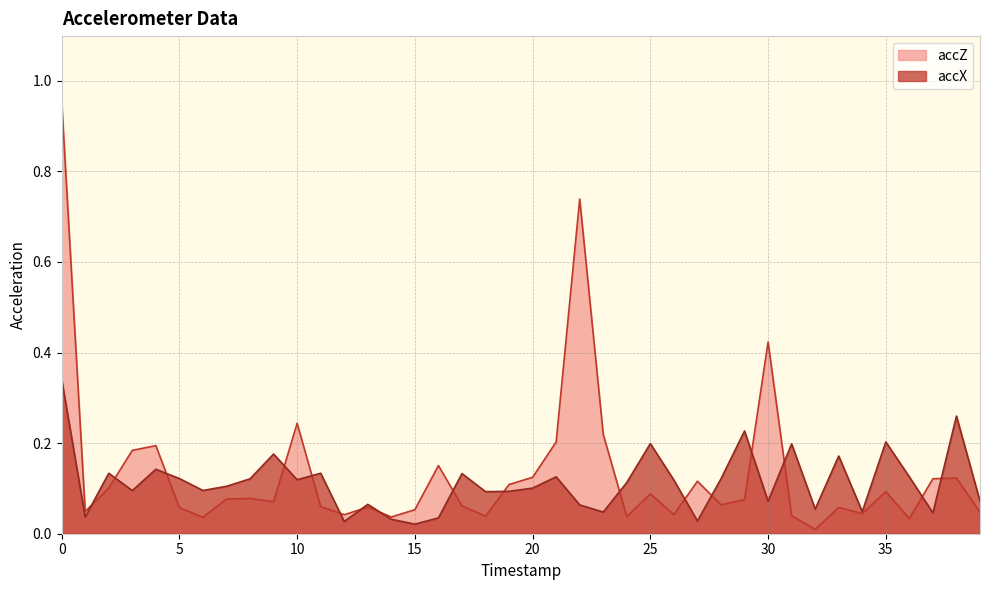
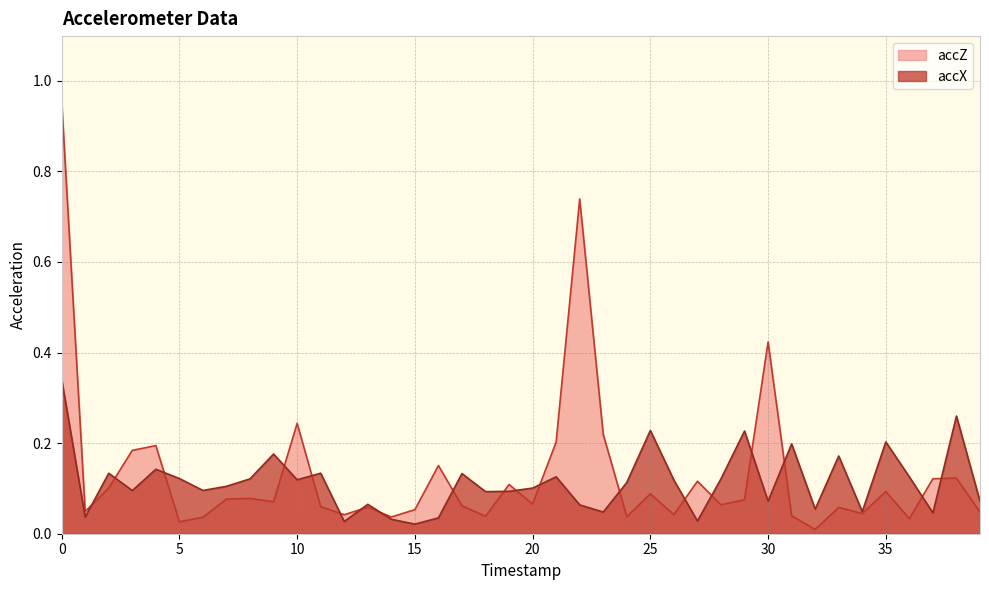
accZ, 5: 0.06 -> 0.03
accZ, 20: 0.12 -> 0.07
accX, 25: 0.20 -> 0.23
